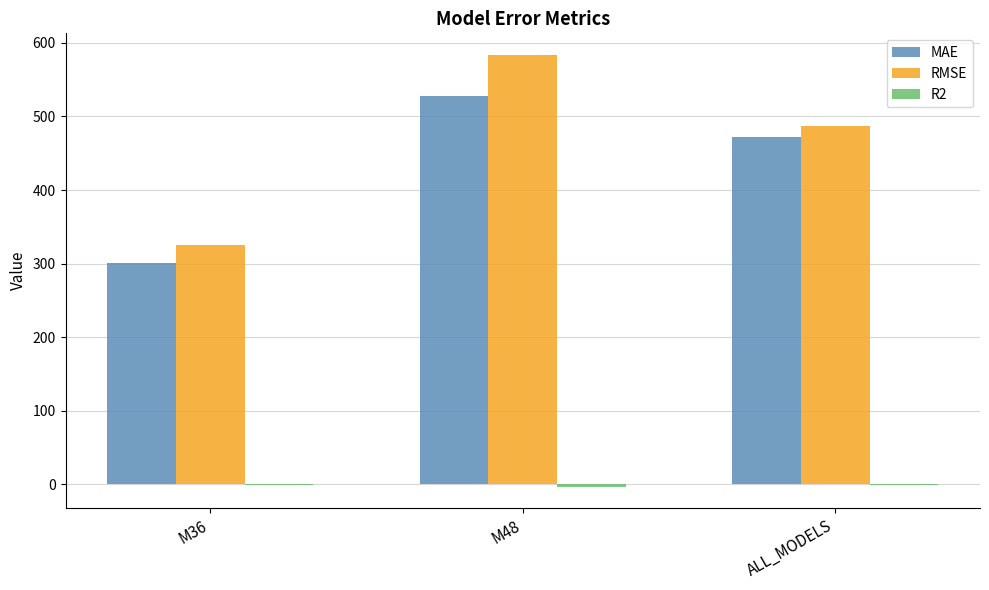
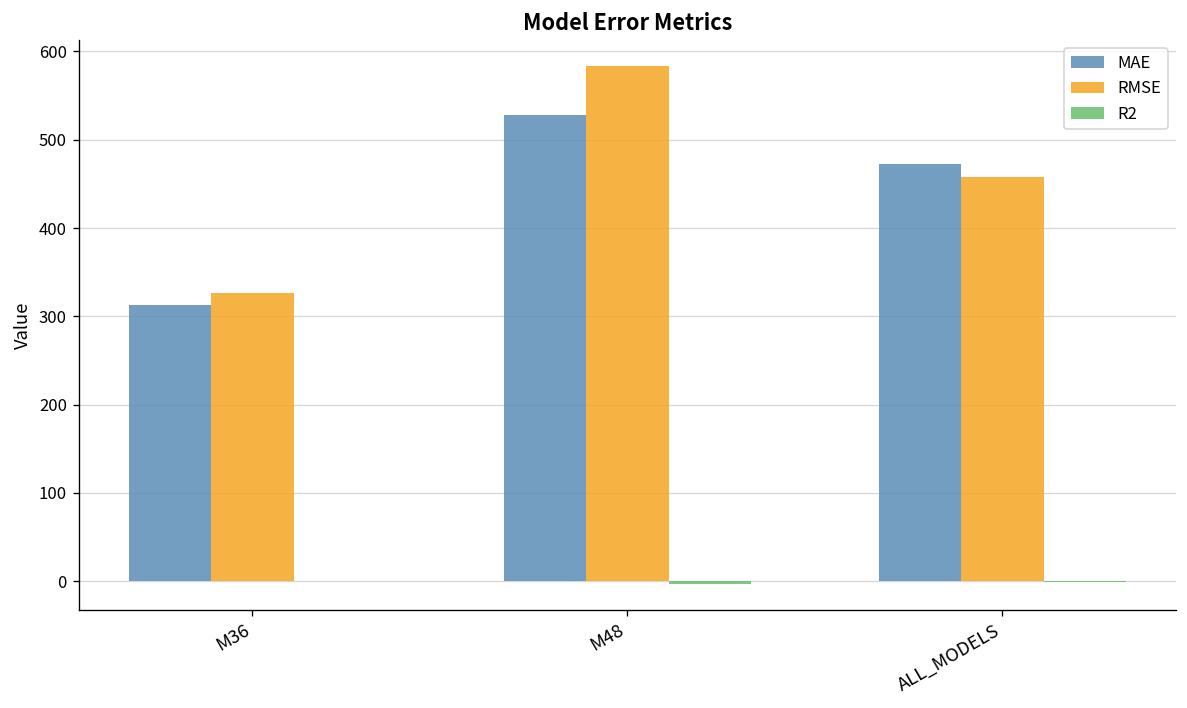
MAE, M36: 300 -> 310
RMSE, ALL_MODELS: 490 -> 460
